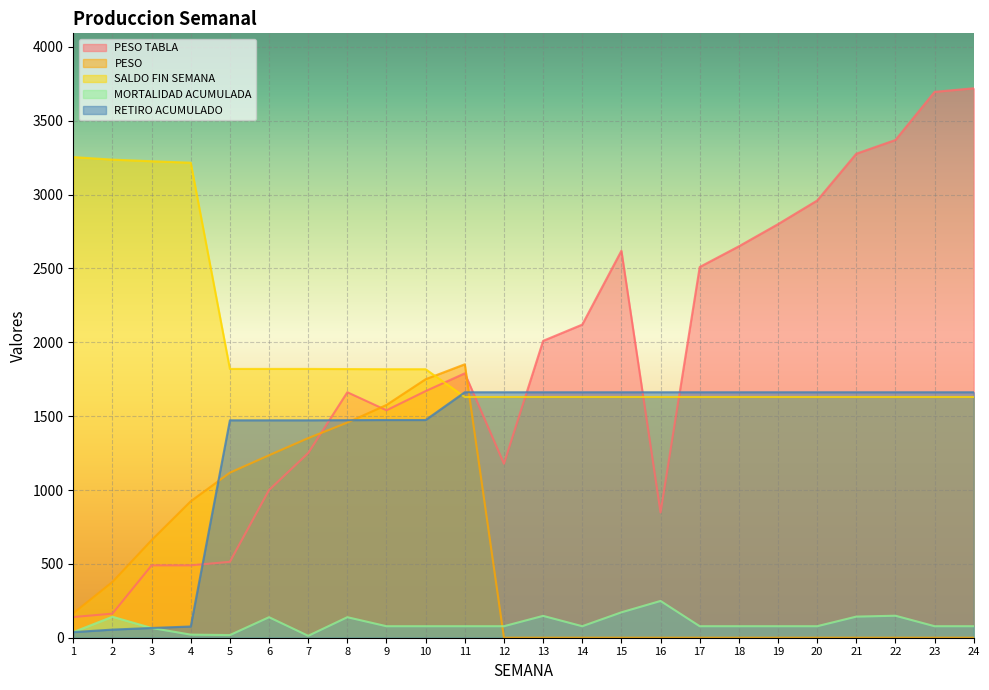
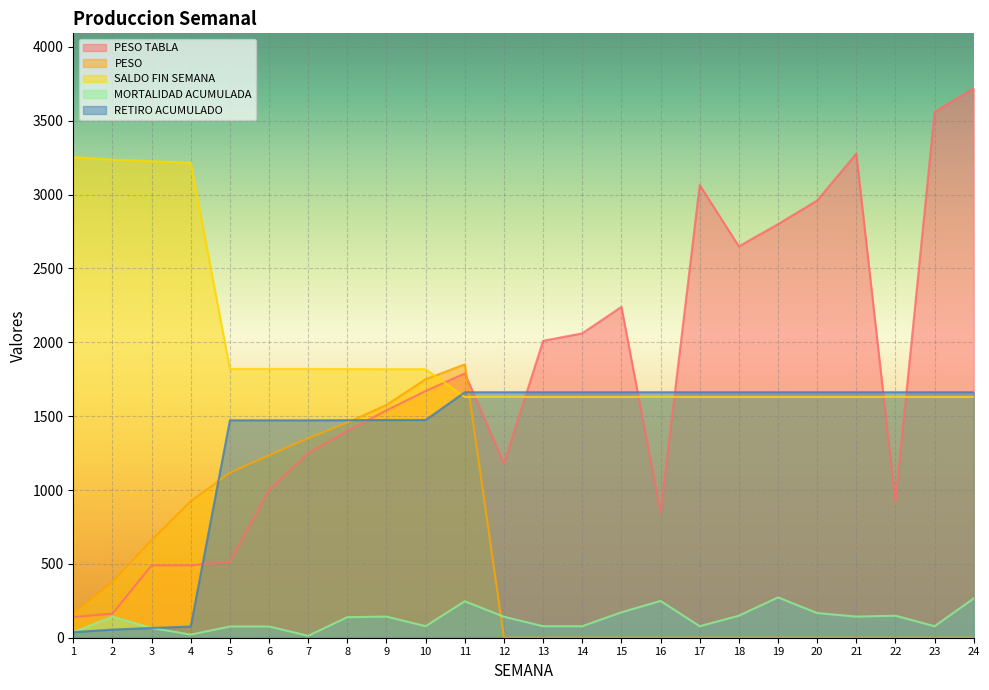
MORTALIDAD ACUMULADA, 5: 20 -> 80
MORTALIDAD ACUMULADA, 6: 140 -> 80
PESO TABLA, 8: 1660 -> 1400
MORTALIDAD ACUMULADA, 9: 80 -> 140
MORTALIDAD ACUMULADA, 11: 80 -> 250
MORTALIDAD ACUMULADA, 12: 80 -> 140
MORTALIDAD ACUMULADA, 13: 150 -> 80
PESO TABLA, 14: 2120 -> 2060
PESO TABLA, 15: 2620 -> 2240
PESO TABLA, 17: 2510 -> 3070
MORTALIDAD ACUMULADA, 18: 80 -> 150
MORTALIDAD ACUMULADA, 19: 80 -> 270
MORTALIDAD ACUMULADA, 20: 80 -> 170
PESO TABLA, 22: 3370 -> 920
PESO TABLA, 23: 3700 -> 3560
MORTALIDAD ACUMULADA, 24: 80 -> 270
